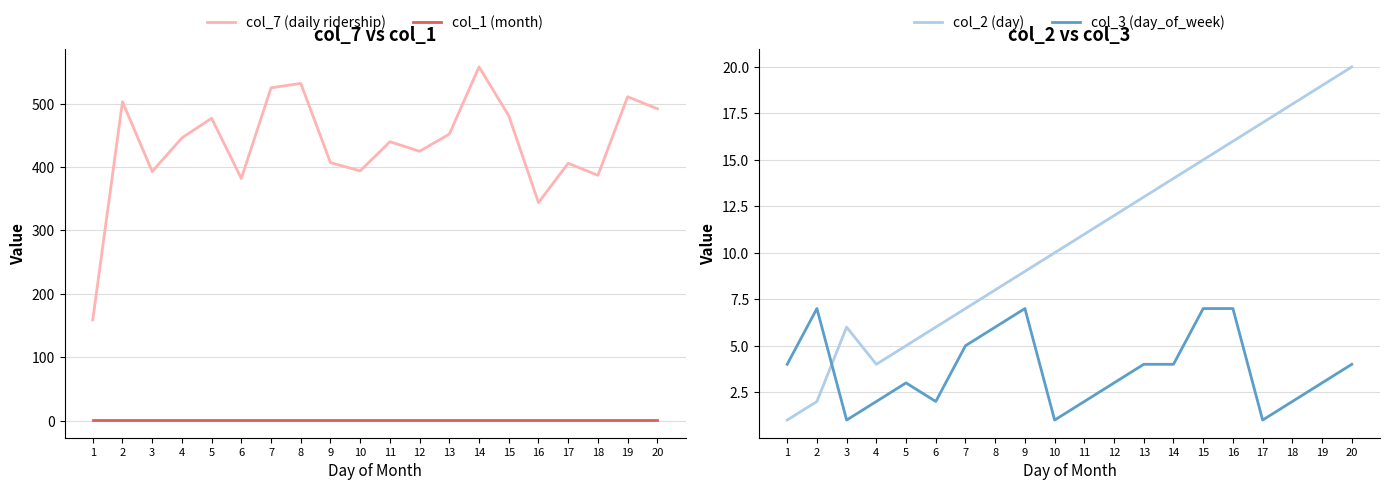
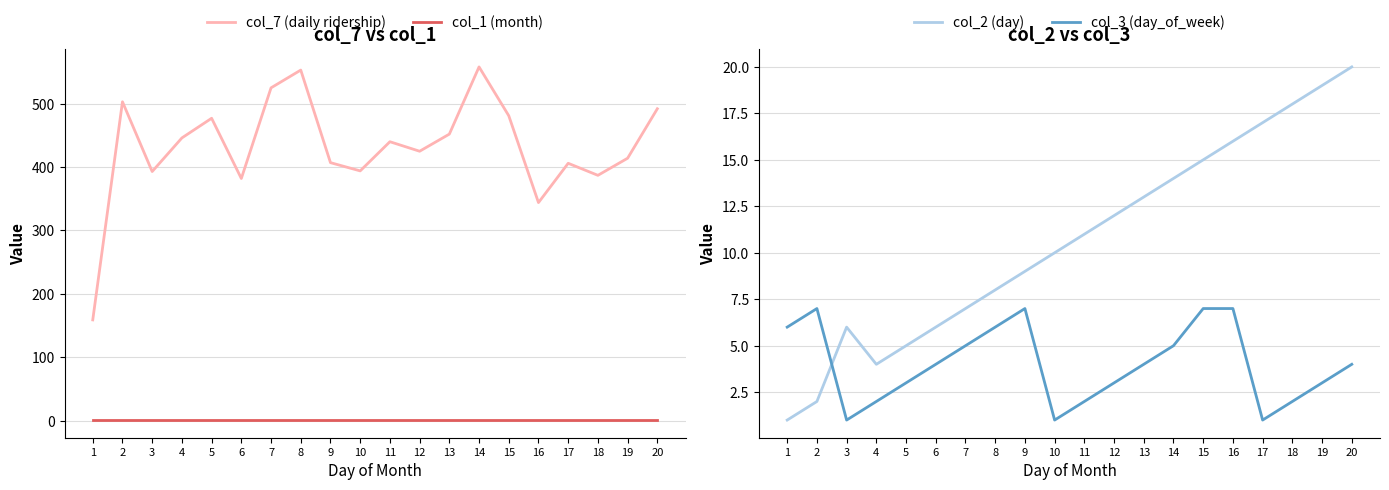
col_7 vs col_1, col_7 (daily ridership), 8: 530 -> 550
col_7 vs col_1, col_7 (daily ridership), 19: 510 -> 410
col_2 vs col_3, col_3 (day_of_week), 1: 4 -> 6
col_2 vs col_3, col_3 (day_of_week), 6: 2 -> 4
col_2 vs col_3, col_3 (day_of_week), 14: 4 -> 5
